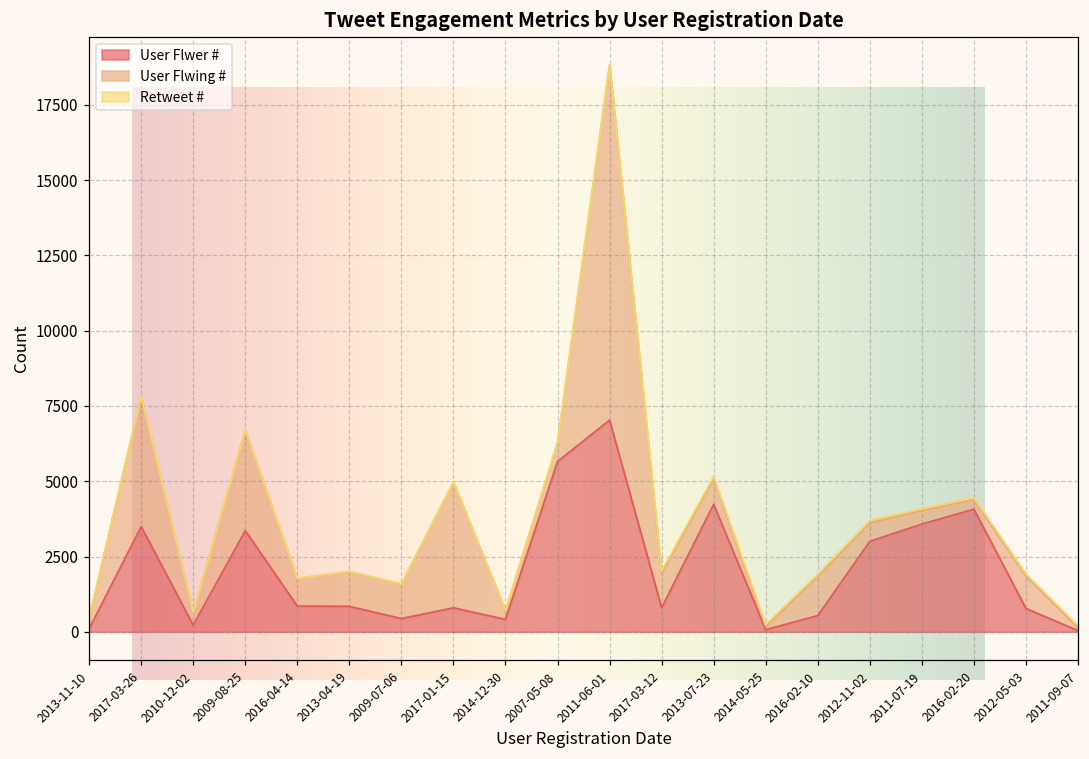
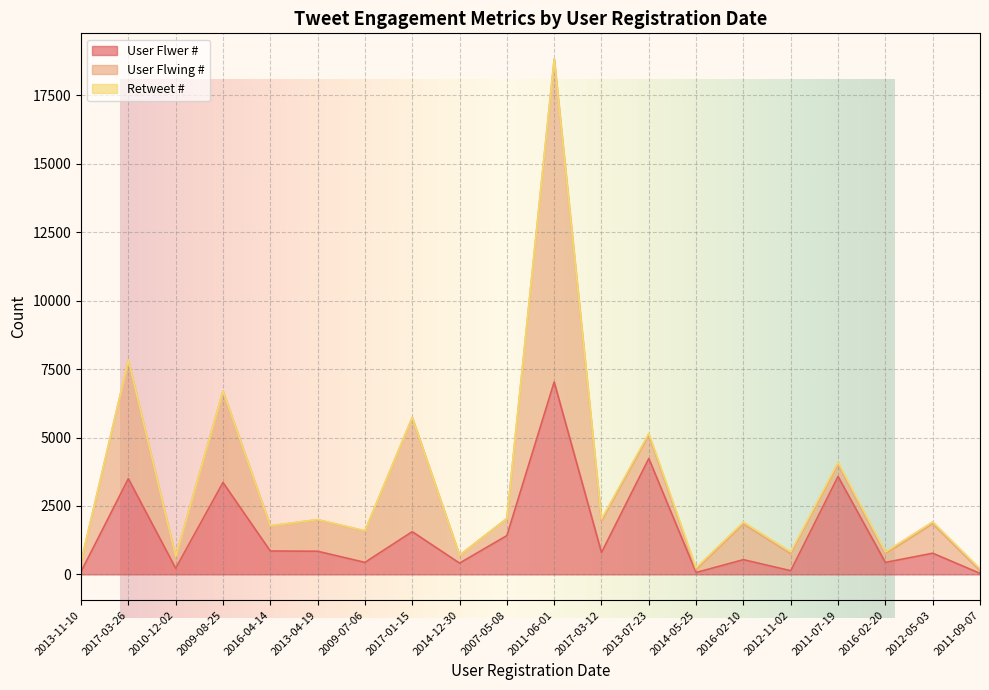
Tweet Engagement Metrics by User Registration Date, User Flwer #, 2017-01-15: 800 -> 1600
Tweet Engagement Metrics by User Registration Date, User Flwer #, 2007-05-08: 5700 -> 1400
Tweet Engagement Metrics by User Registration Date, User Flwer #, 2012-11-02: 3000 -> 100
Tweet Engagement Metrics by User Registration Date, User Flwer #, 2016-02-20: 4100 -> 400
